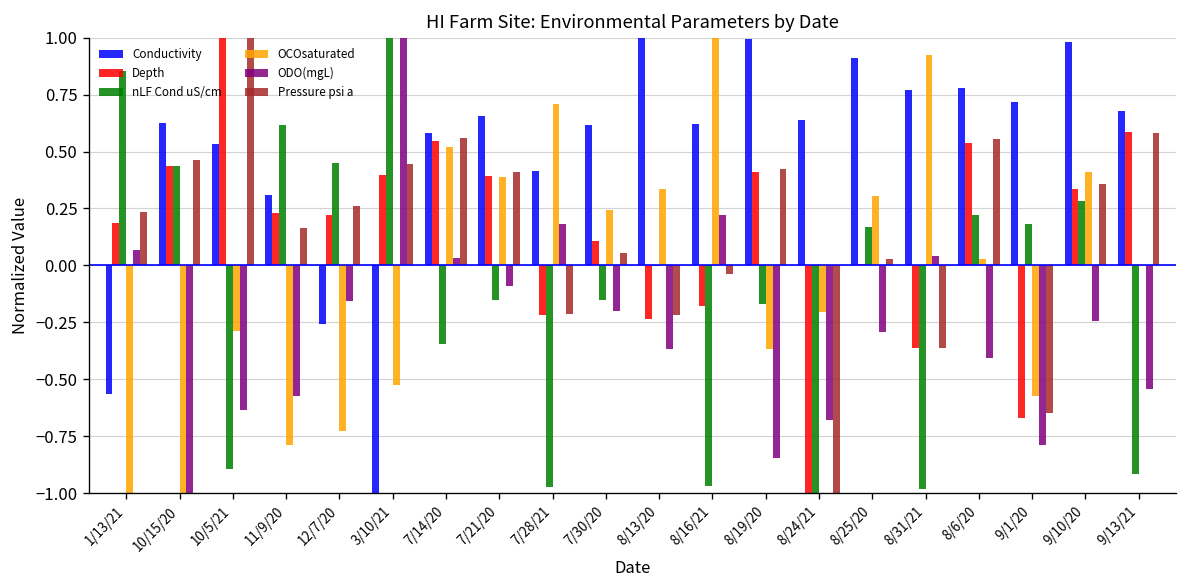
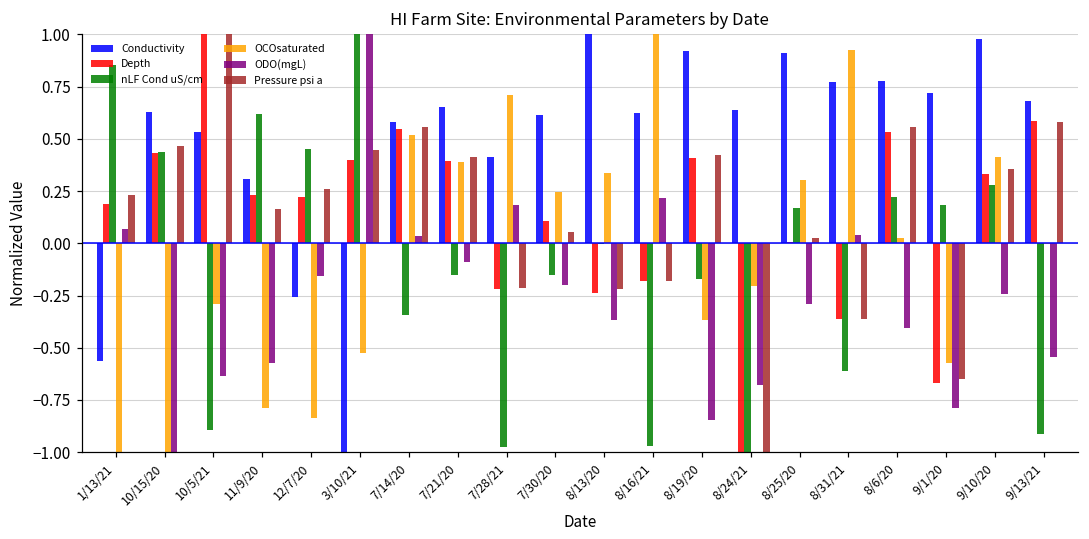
OCOsaturated, 12/7/20: -0.73 -> -0.84
Pressure psi a, 8/16/21: -0.04 -> -0.18
Conductivity, 8/19/20: 0.99 -> 0.92
nLF Cond uS/cm, 8/31/21: -0.98 -> -0.61
